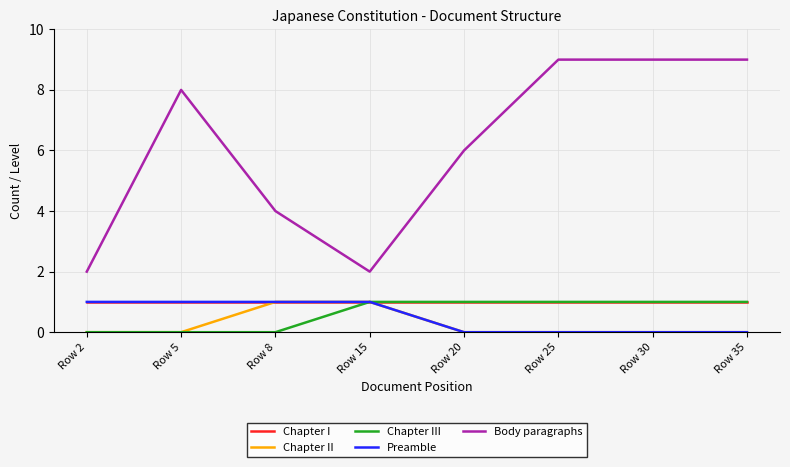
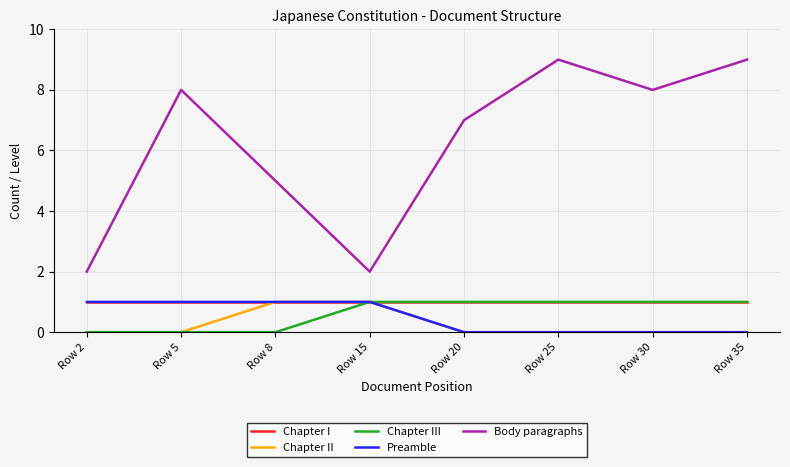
Body paragraphs, Row 8: 4 -> 5
Body paragraphs, Row 20: 6 -> 7
Body paragraphs, Row 30: 9 -> 8
